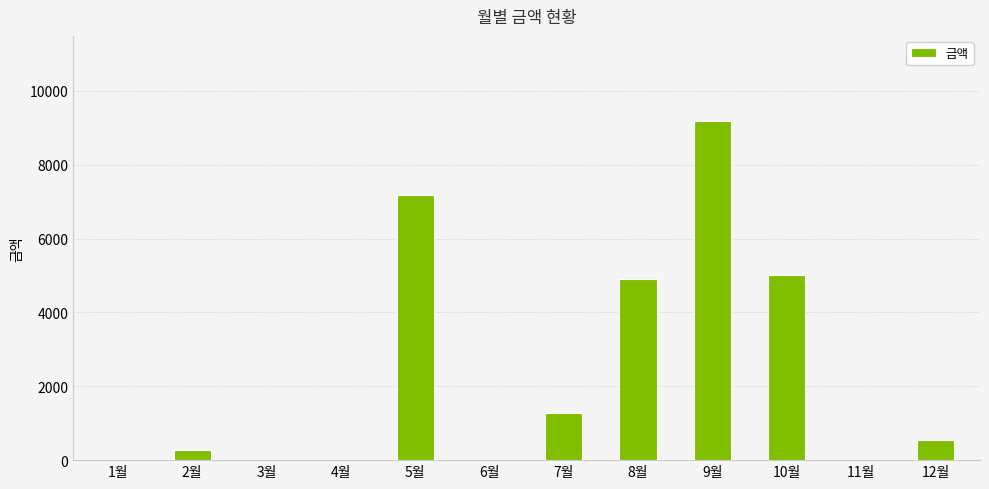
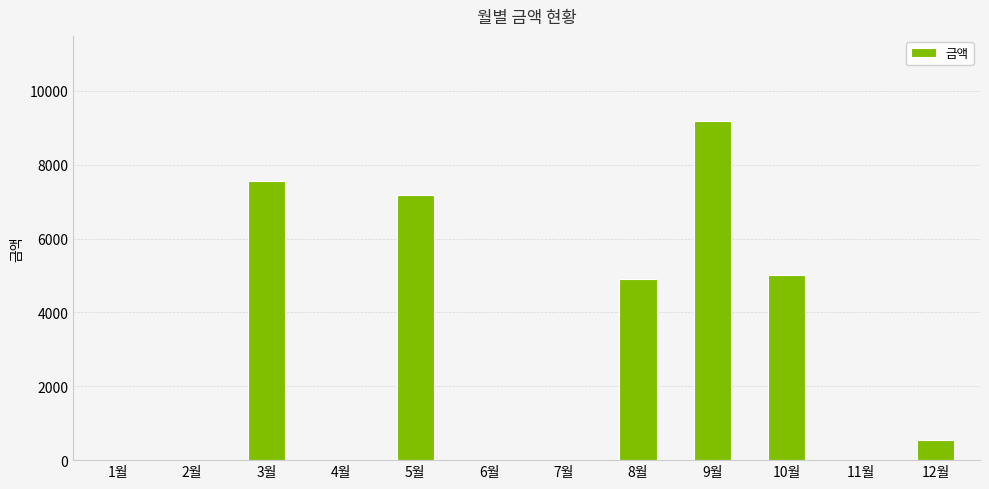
2월: 300 -> 0
3월: 0 -> 7500
7월: 1300 -> 0
